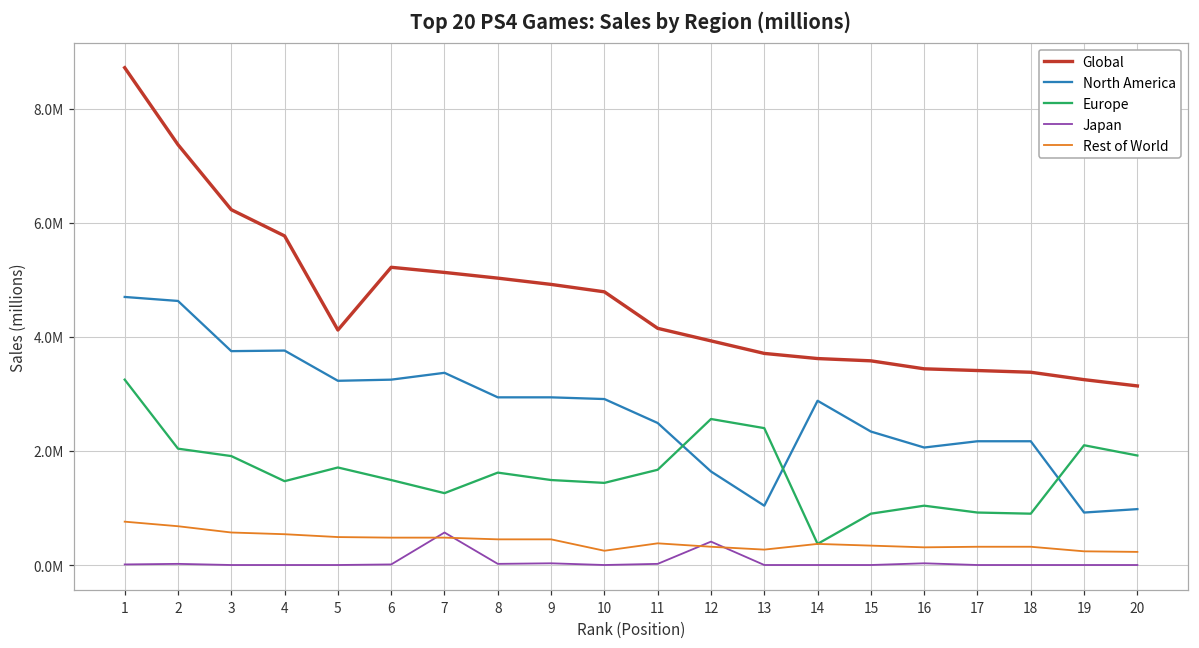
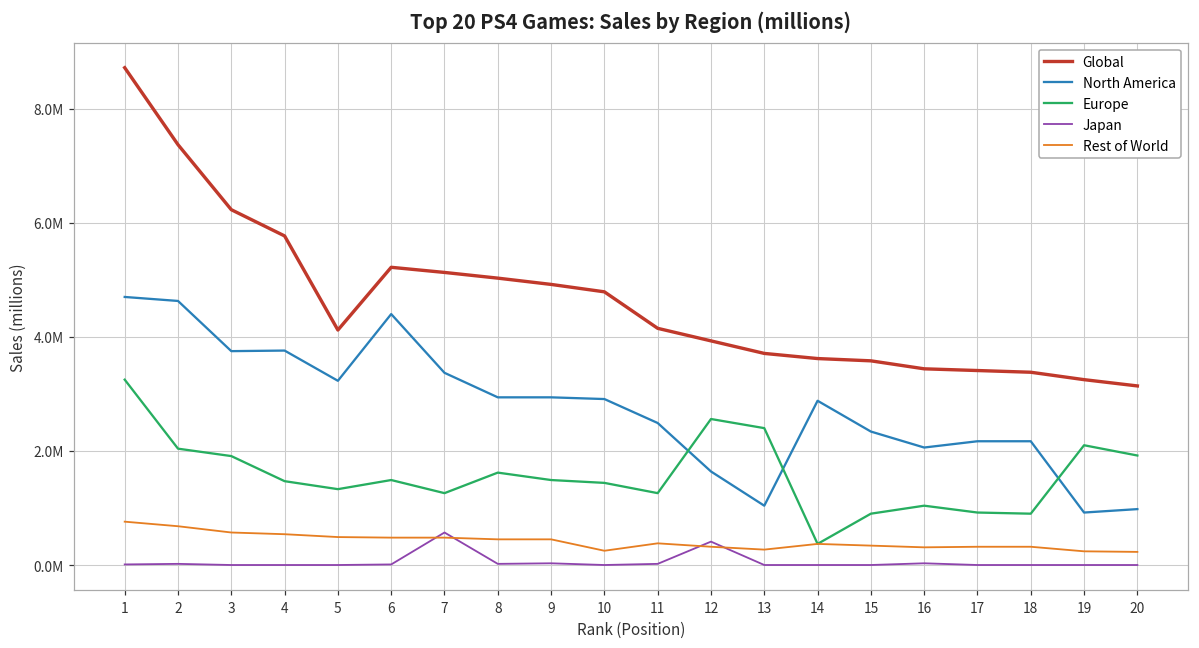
Europe, 5: 1700000 -> 1300000
North America, 6: 3300000 -> 4400000
Europe, 11: 1700000 -> 1300000
